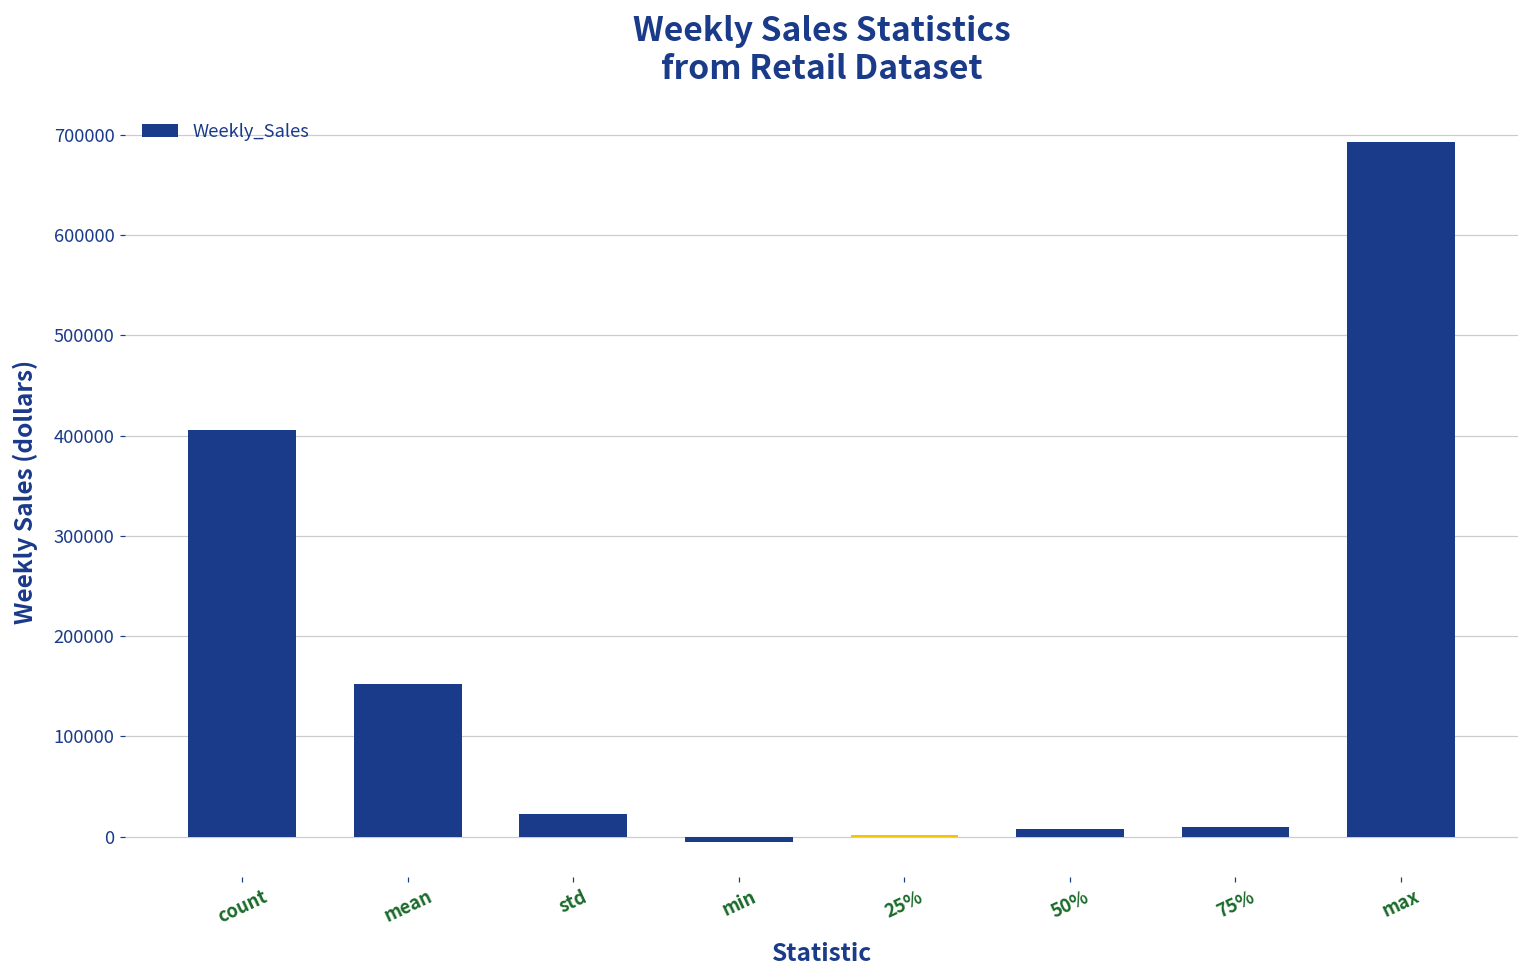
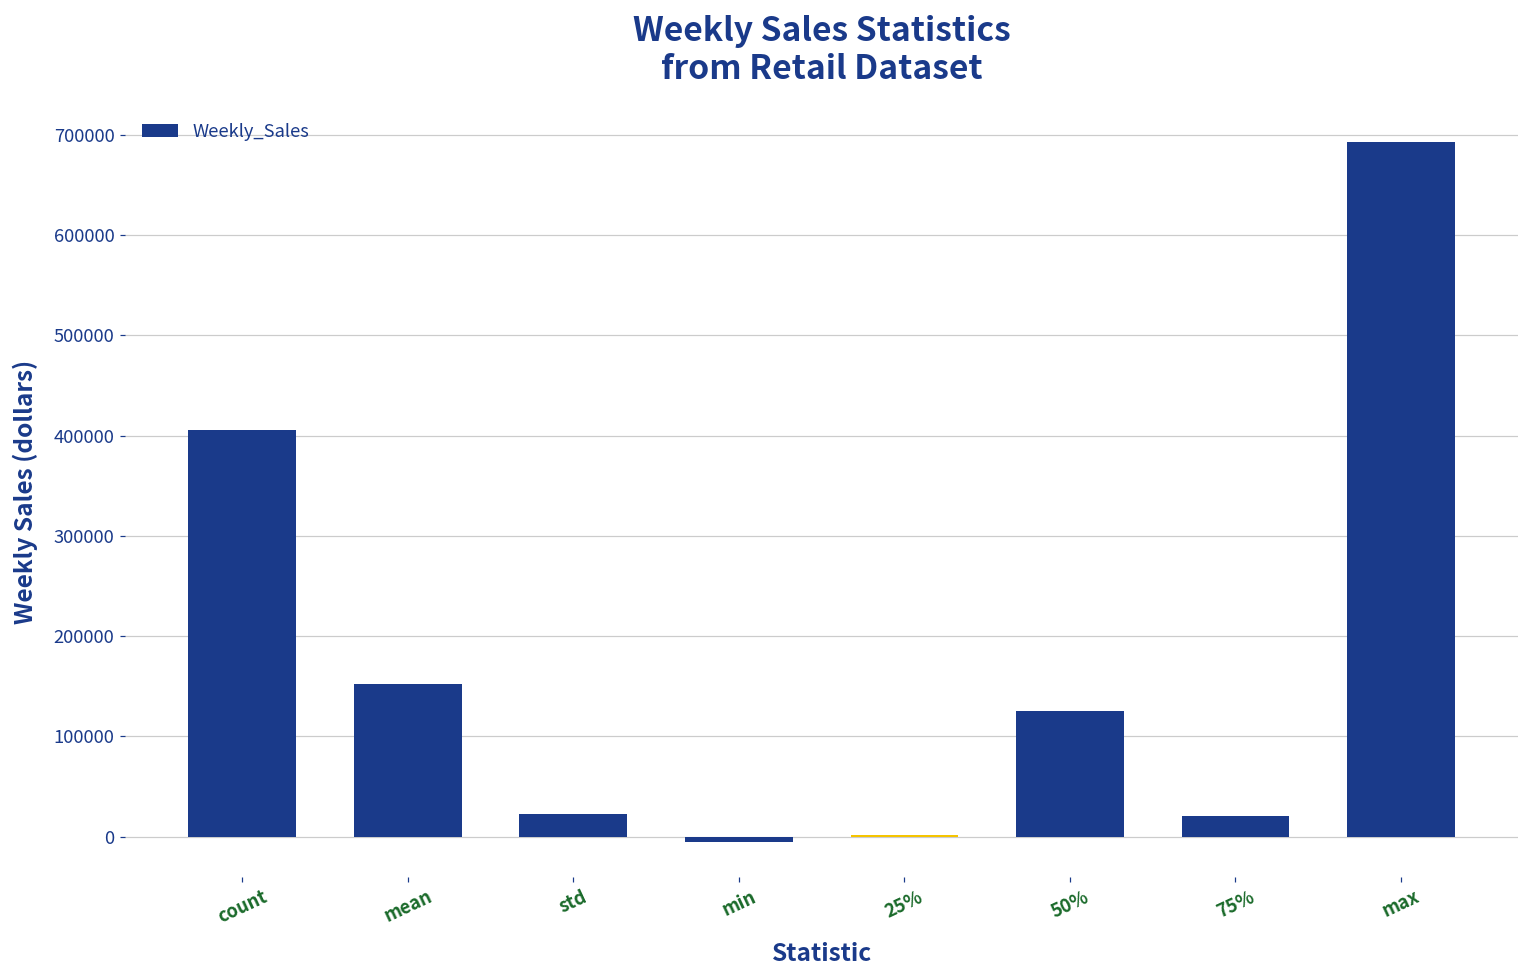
50%: 10000 -> 120000
75%: 10000 -> 20000
